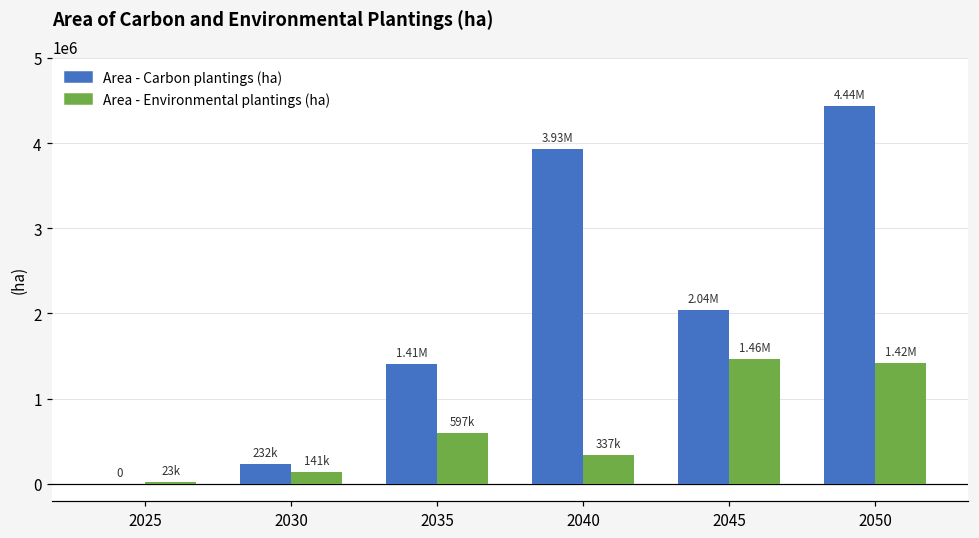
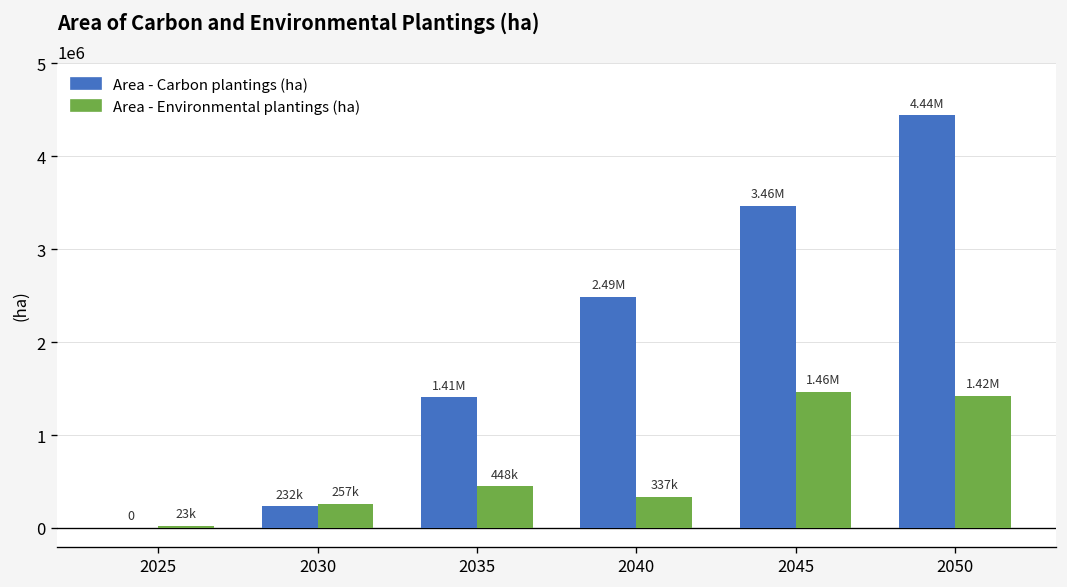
Area - Environmental plantings (ha), 2030: 141k -> 257k
Area - Environmental plantings (ha), 2035: 597k -> 448k
Area - Carbon plantings (ha), 2040: 3.93M -> 2.49M
Area - Carbon plantings (ha), 2045: 2.04M -> 3.46M
